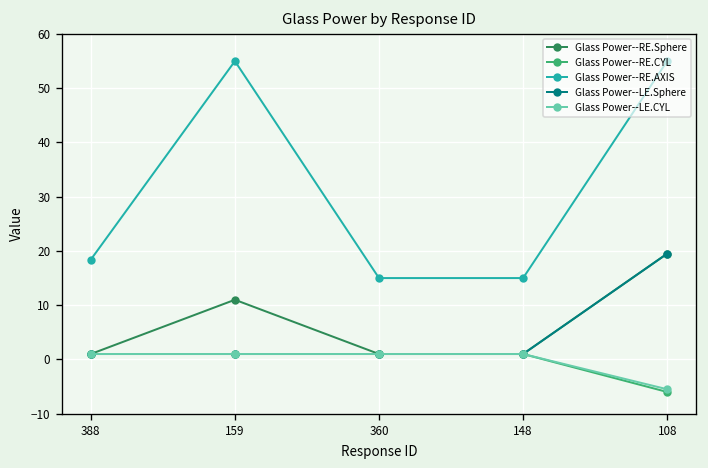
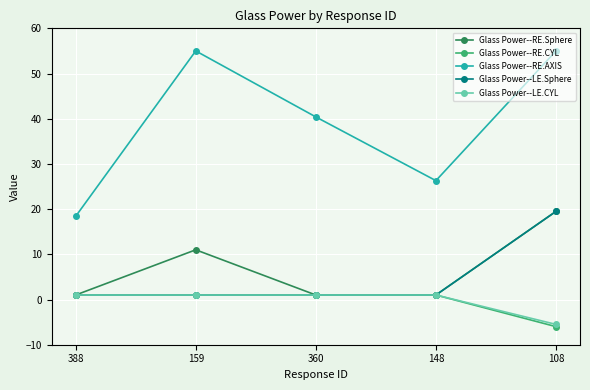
Glass Power--RE.AXIS, 360: 15 -> 40
Glass Power--RE.AXIS, 148: 15 -> 26
